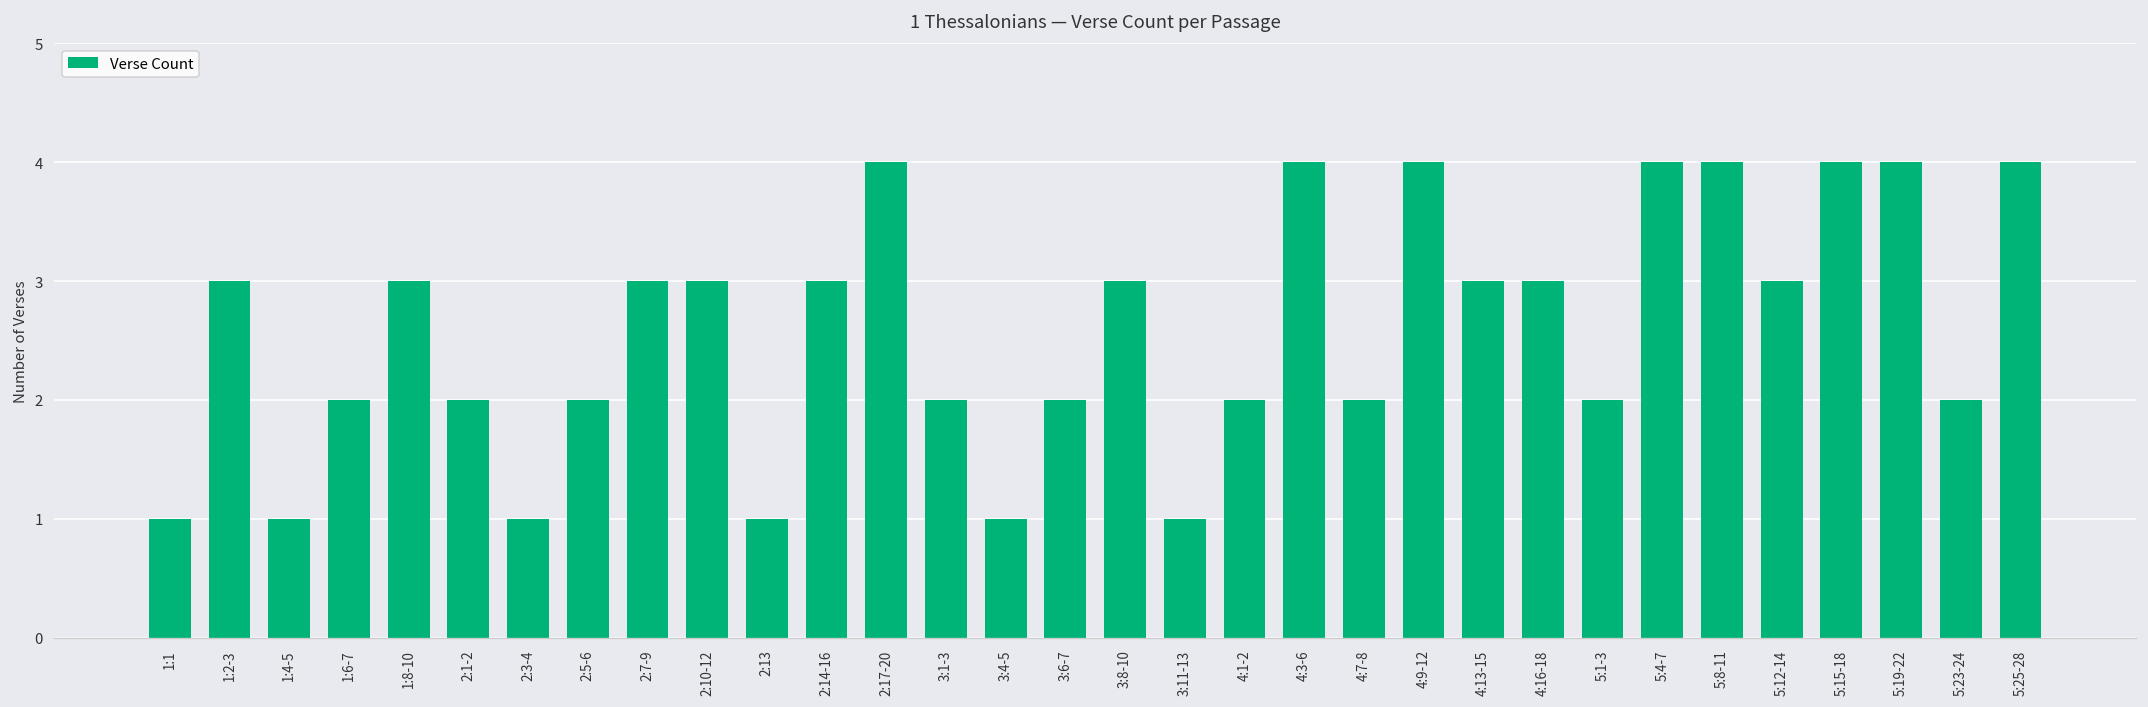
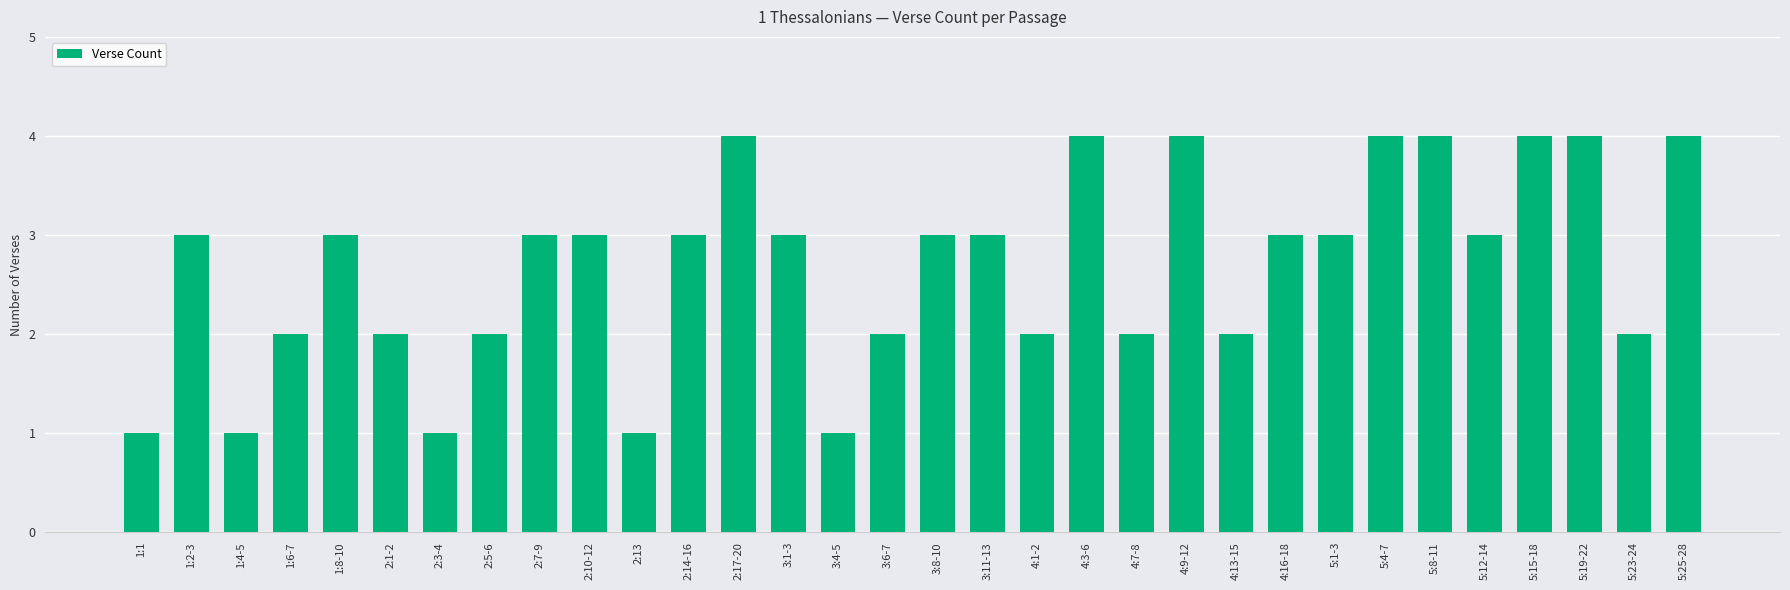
3:1-3: 2 -> 3
3:11-13: 1 -> 3
4:13-15: 3 -> 2
5:1-3: 2 -> 3
